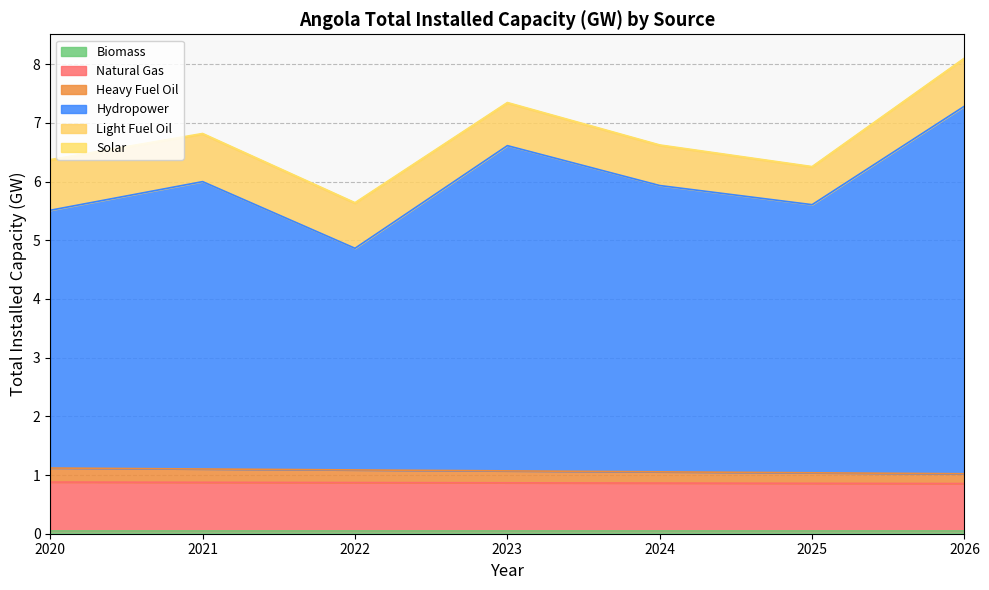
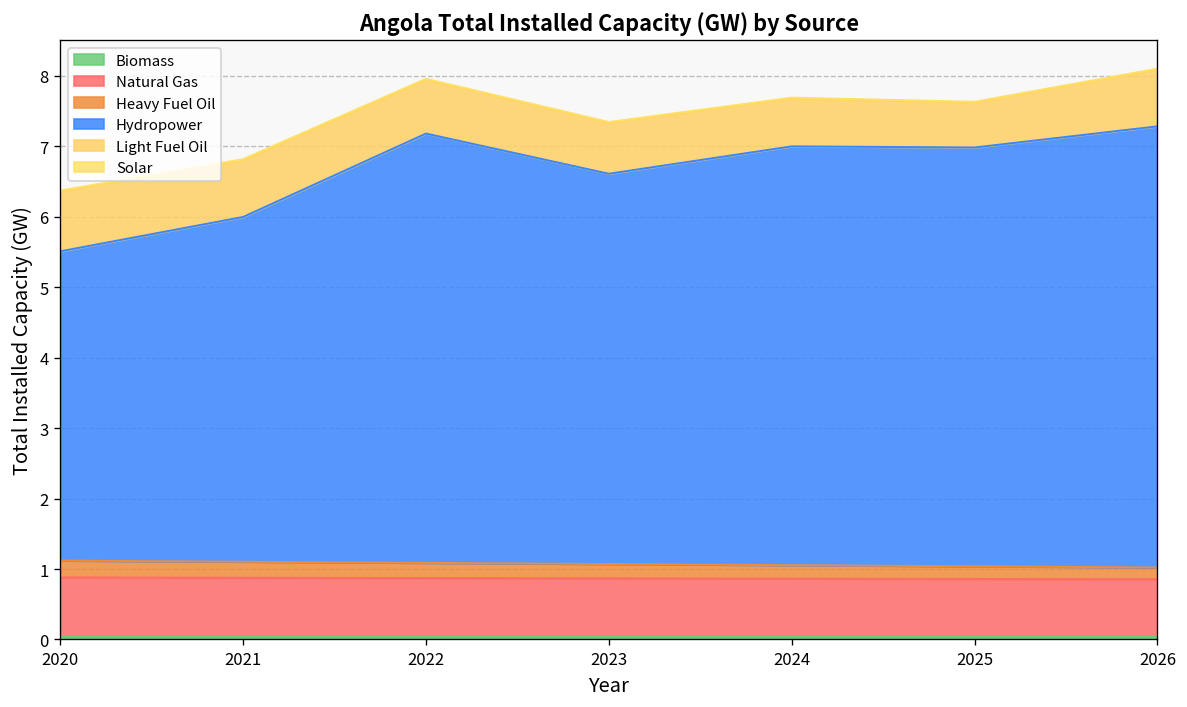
Hydropower, 2022: 3.8 -> 6.1
Hydropower, 2024: 4.9 -> 5.9
Hydropower, 2025: 4.6 -> 5.9
